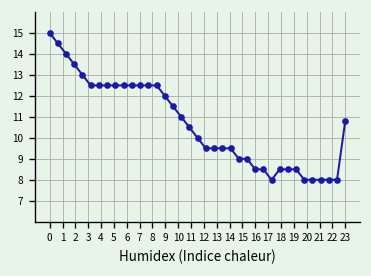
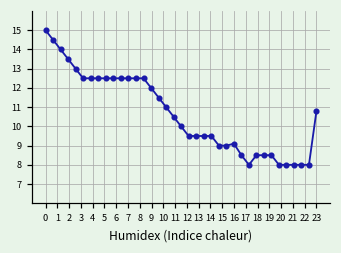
16: 8.5 -> 9.1
